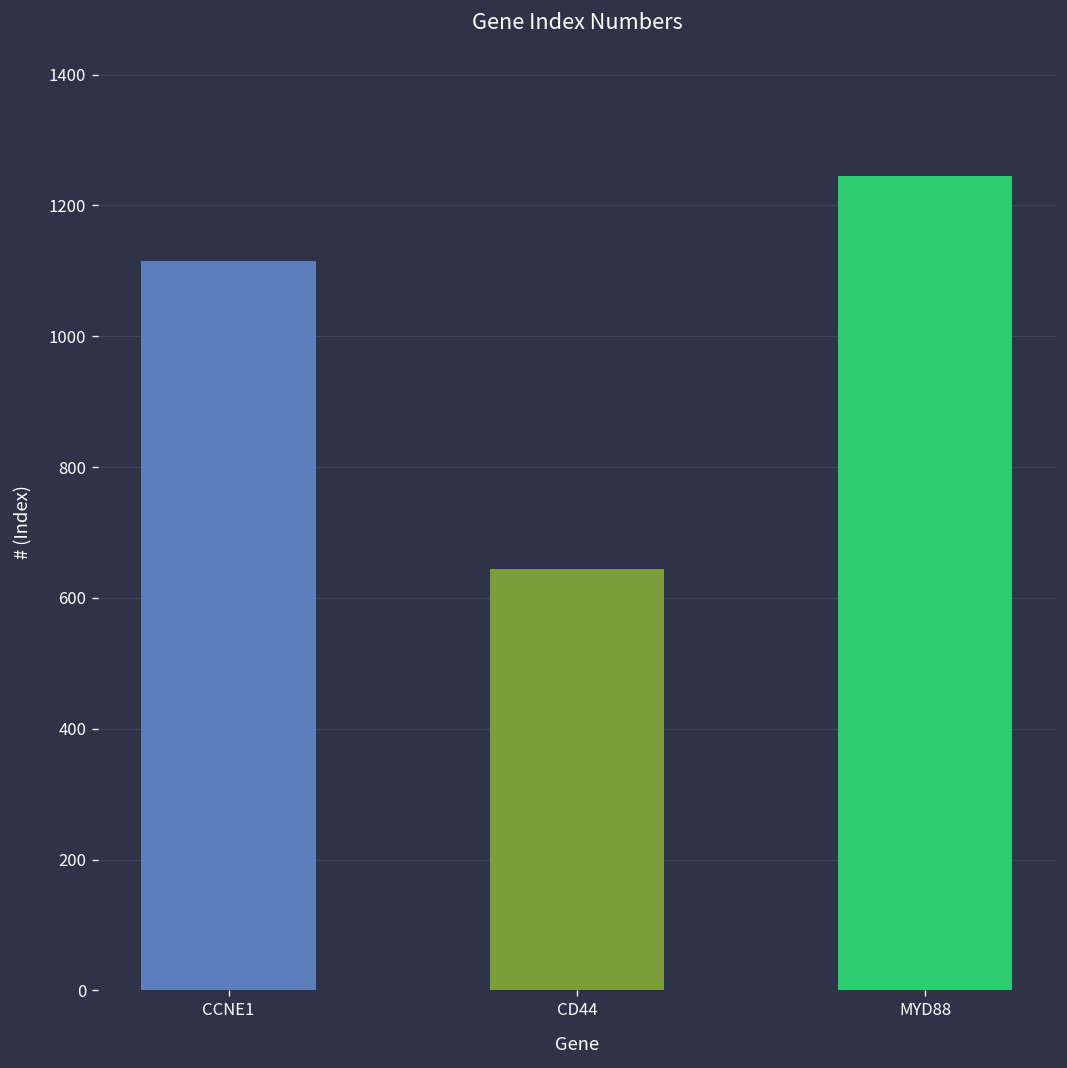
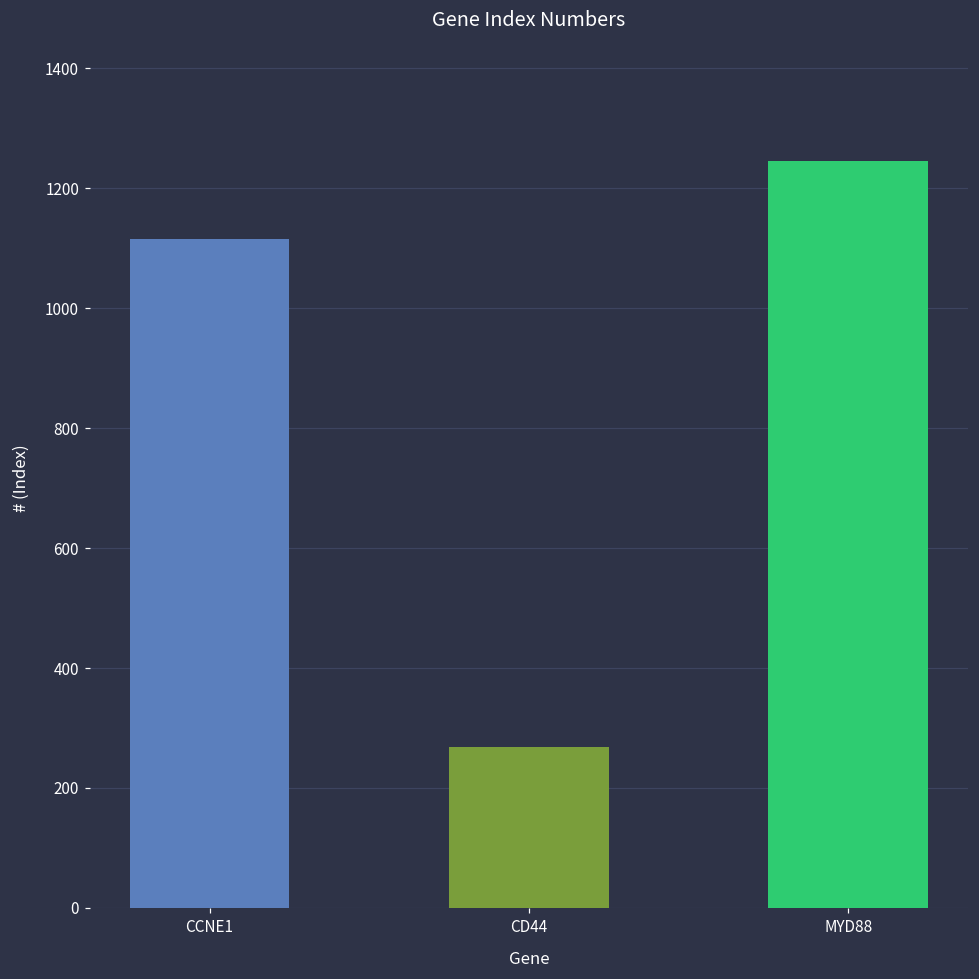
CD44: 650 -> 270
